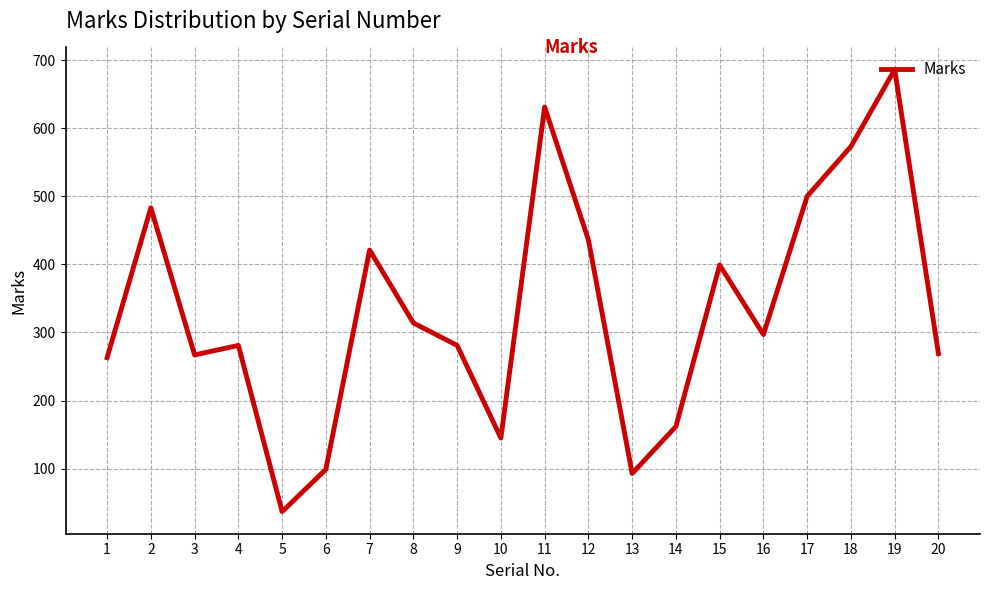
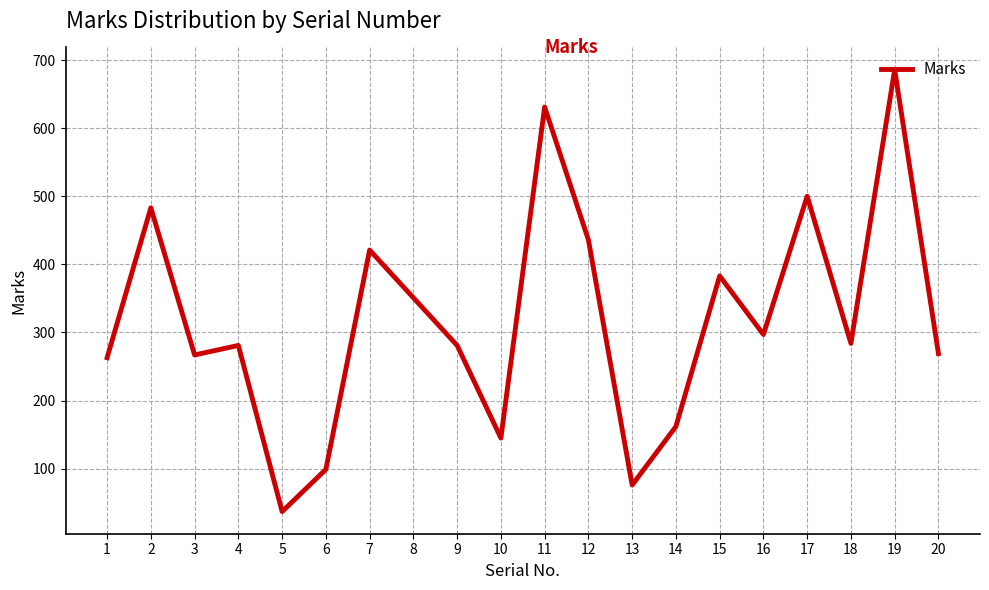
8: 310 -> 350
13: 90 -> 80
15: 400 -> 380
18: 570 -> 280
